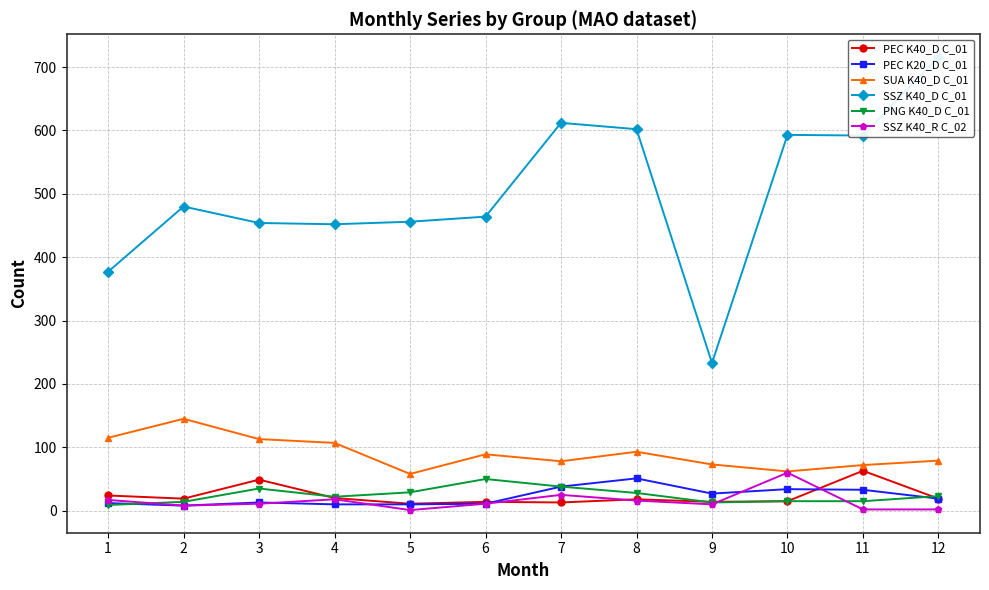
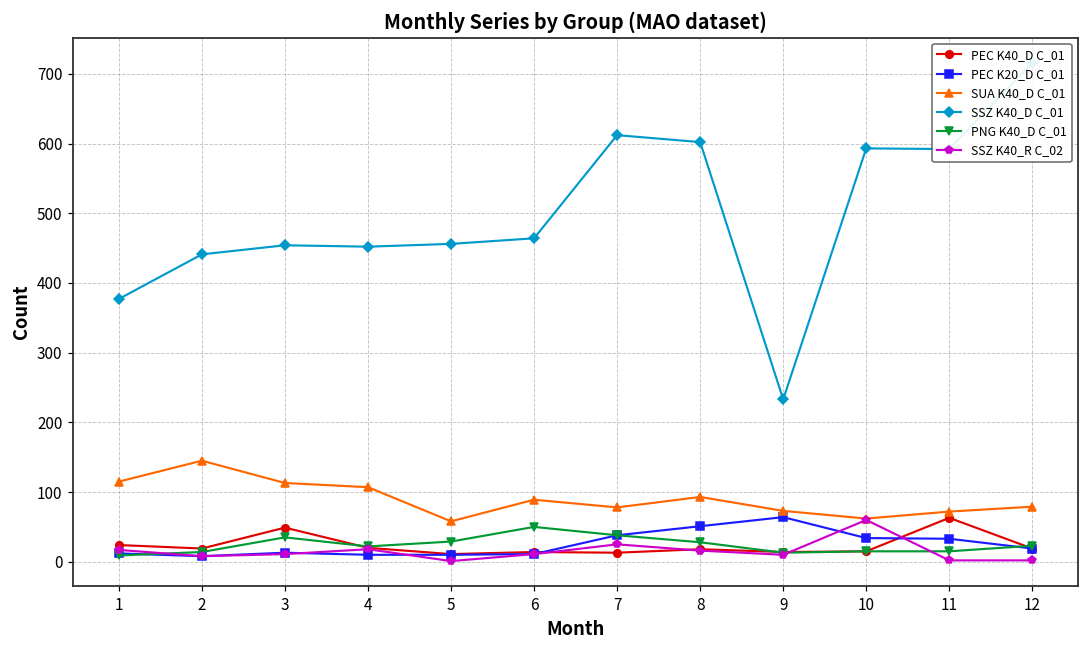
SSZ K40_D C_01, 2: 480 -> 440
PEC K20_D C_01, 9: 30 -> 60
